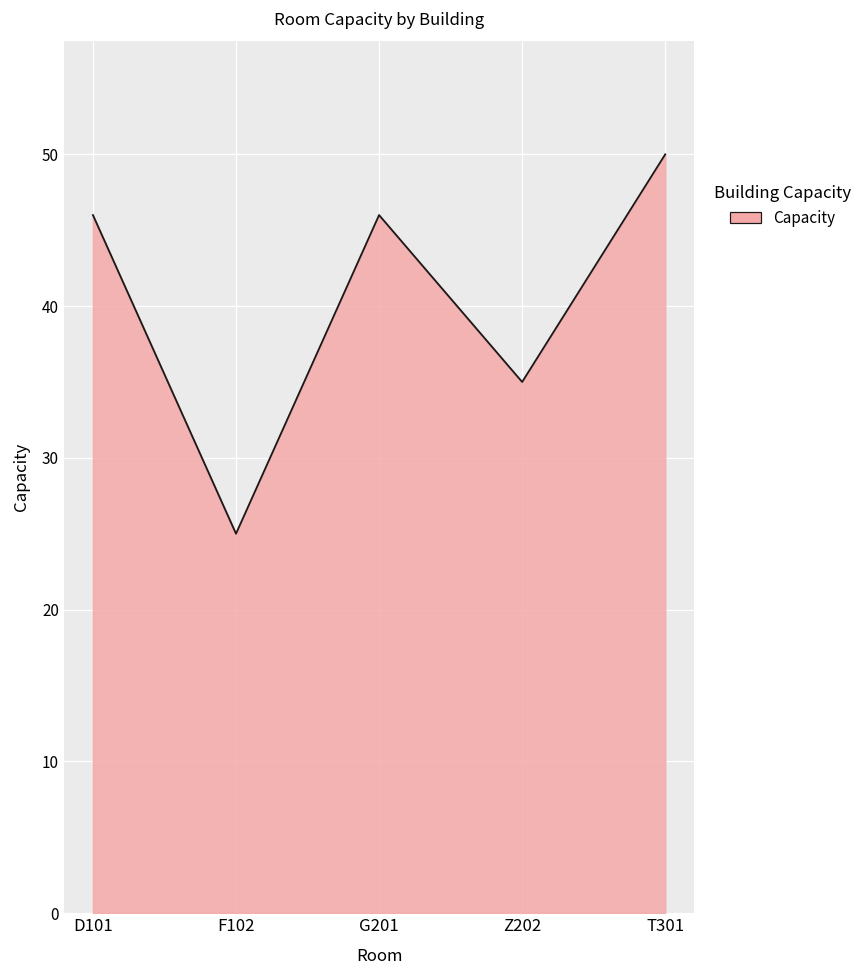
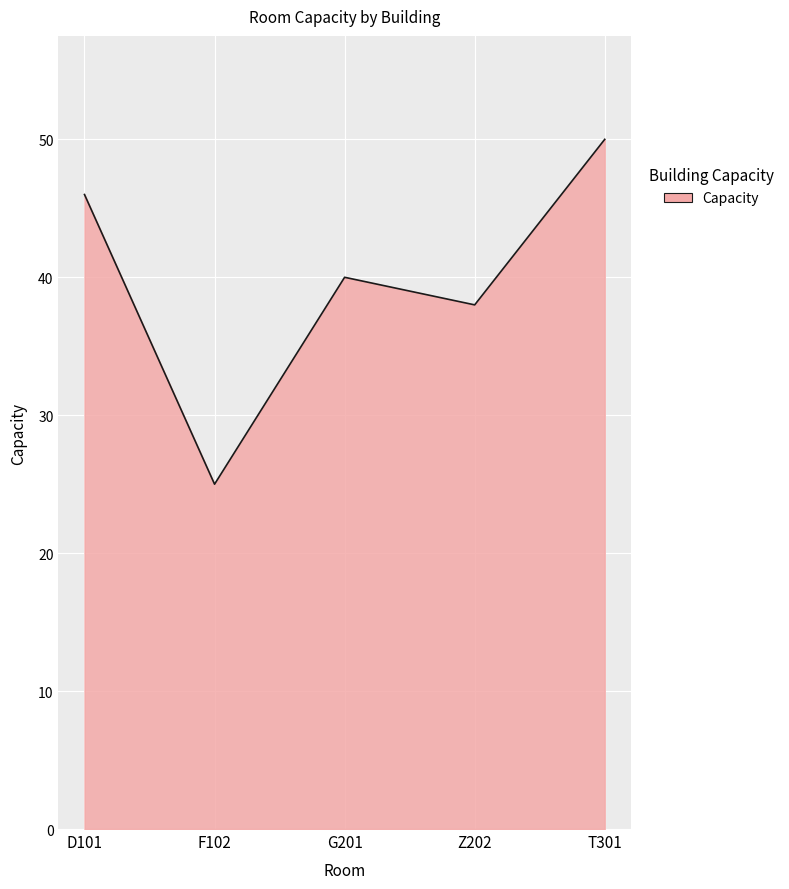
G201: 46 -> 40
Z202: 35 -> 38
